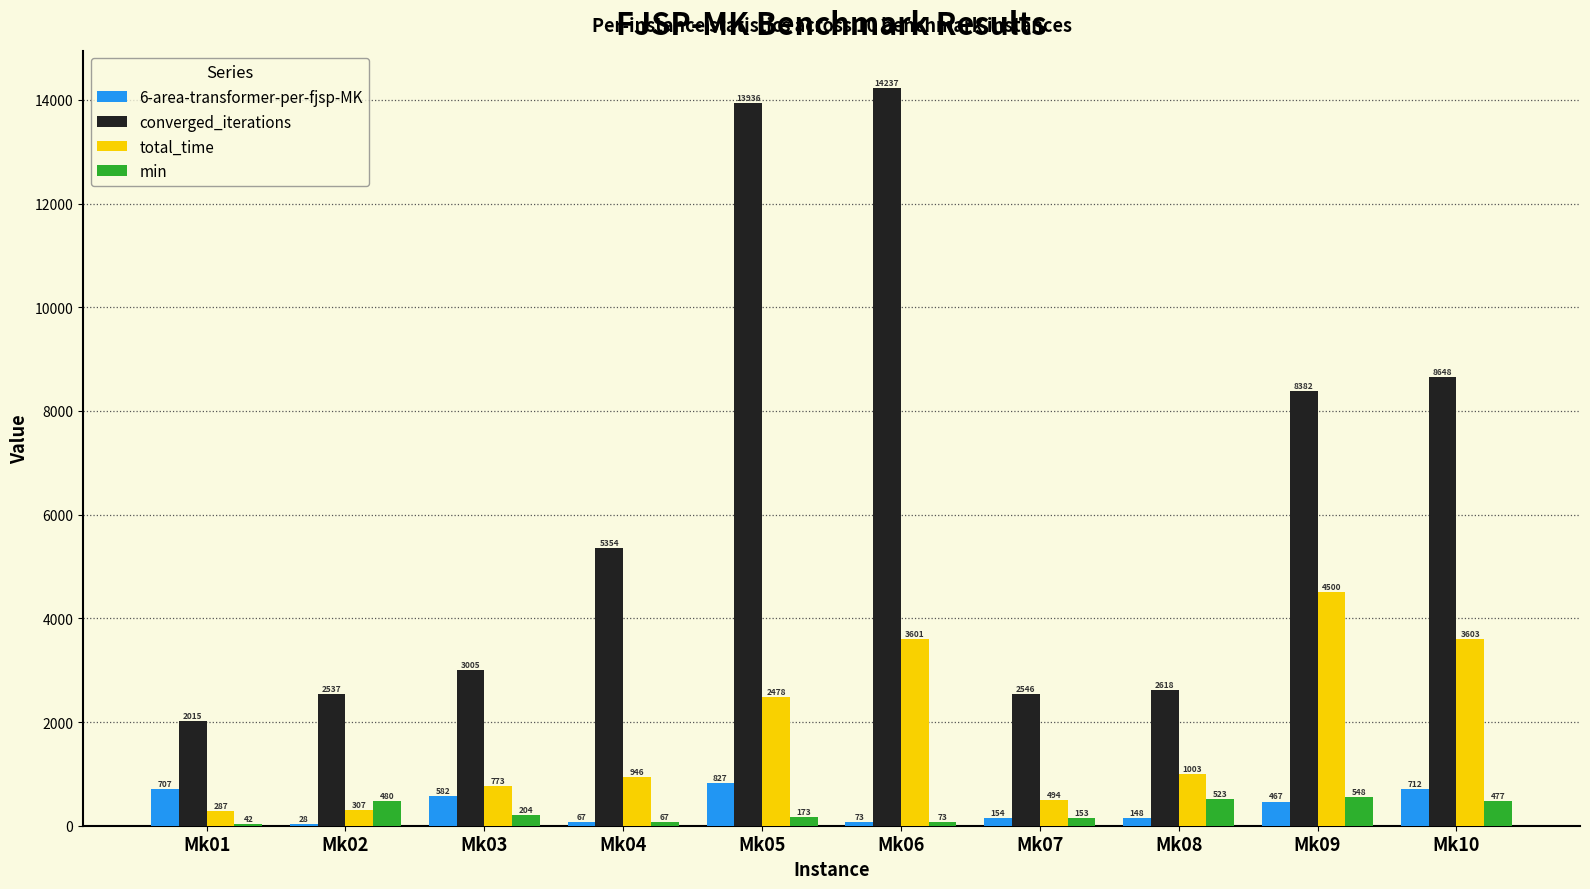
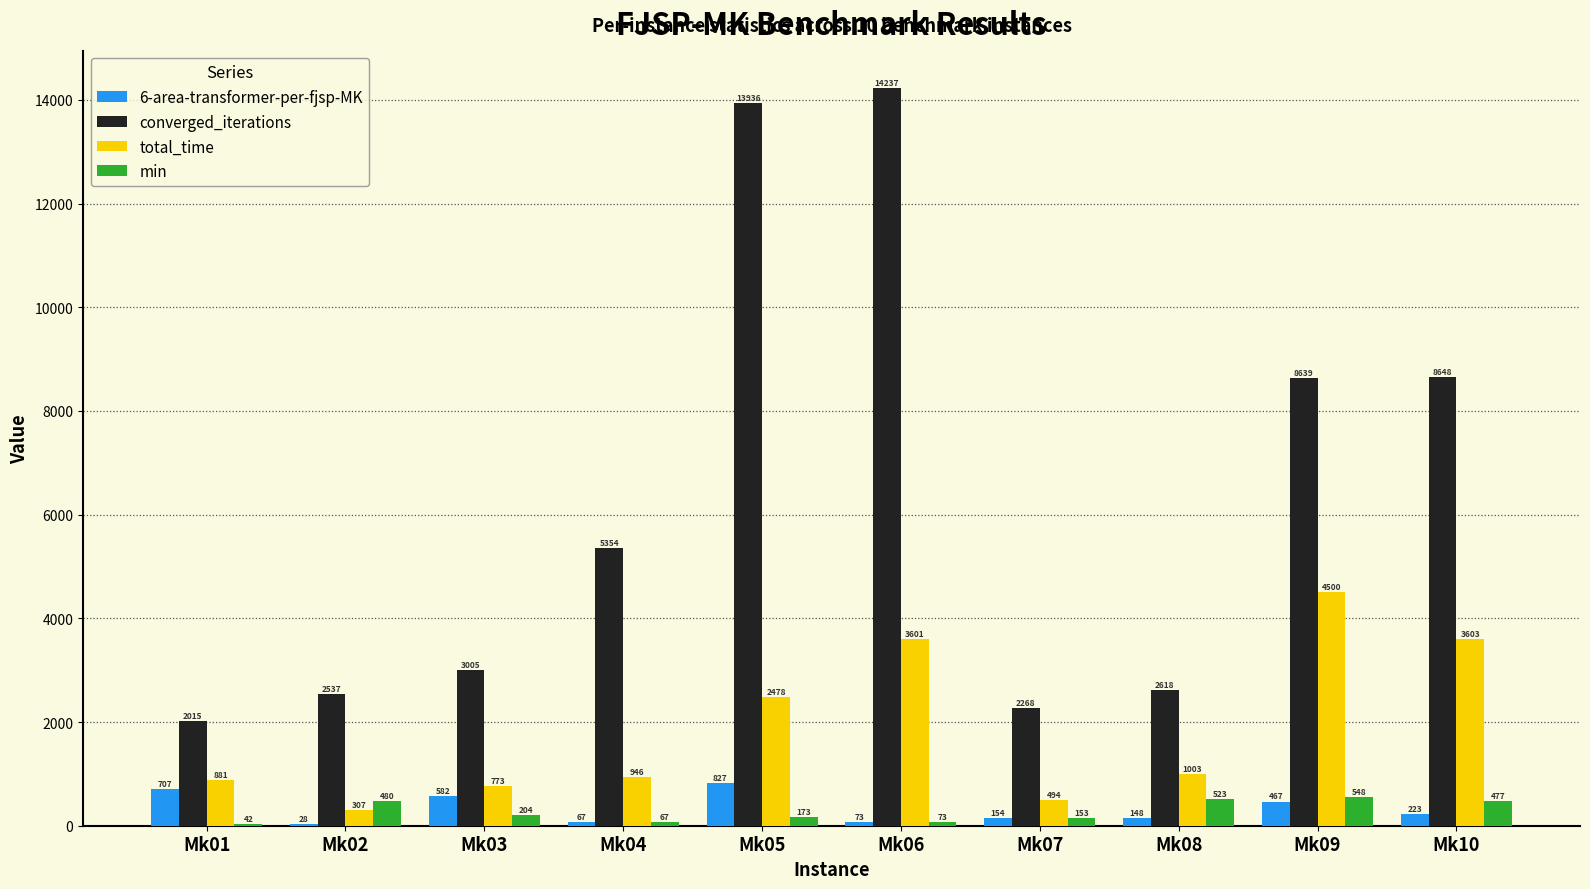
total_time, Mk01: 287 -> 881
converged_iterations, Mk07: 2546 -> 2268
converged_iterations, Mk09: 8382 -> 8639
6-area-transformer-per-fjsp-MK, Mk10: 712 -> 223
